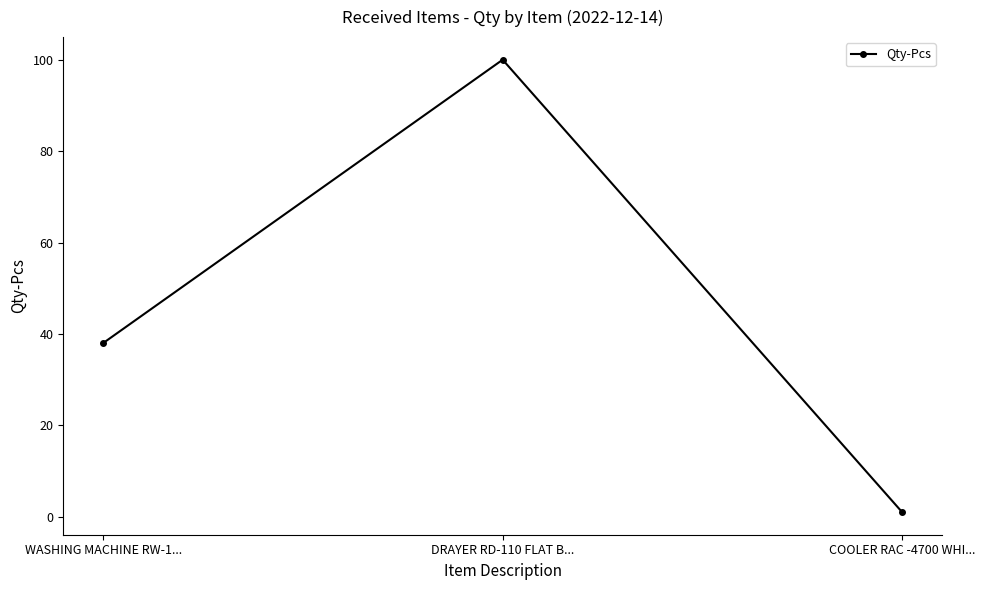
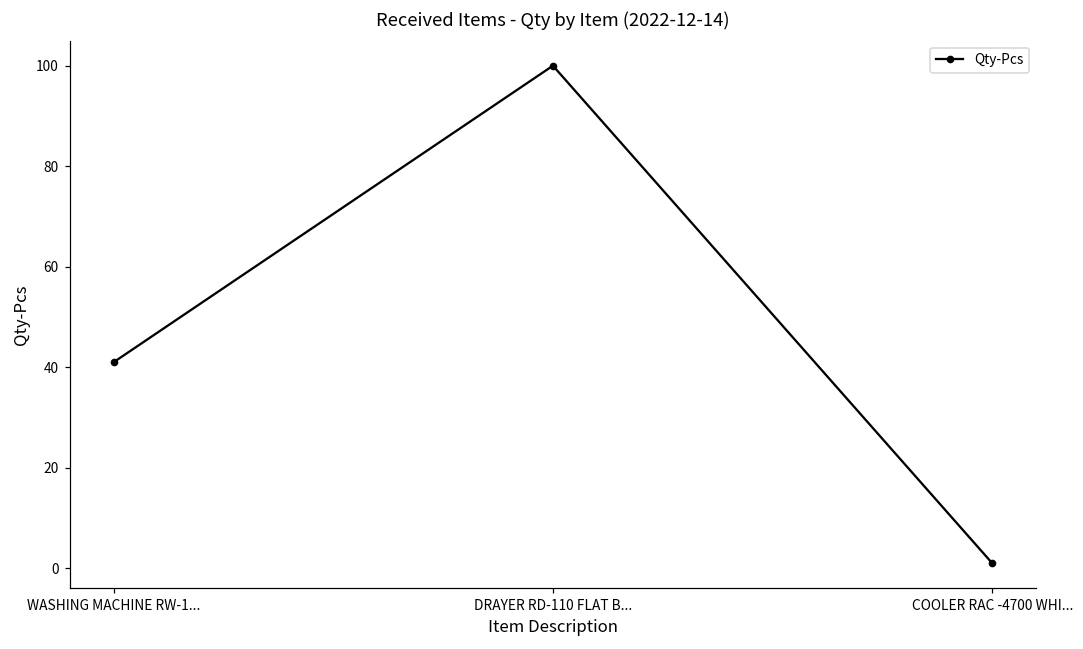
WASHING MACHINE RW-1...: 38 -> 41
